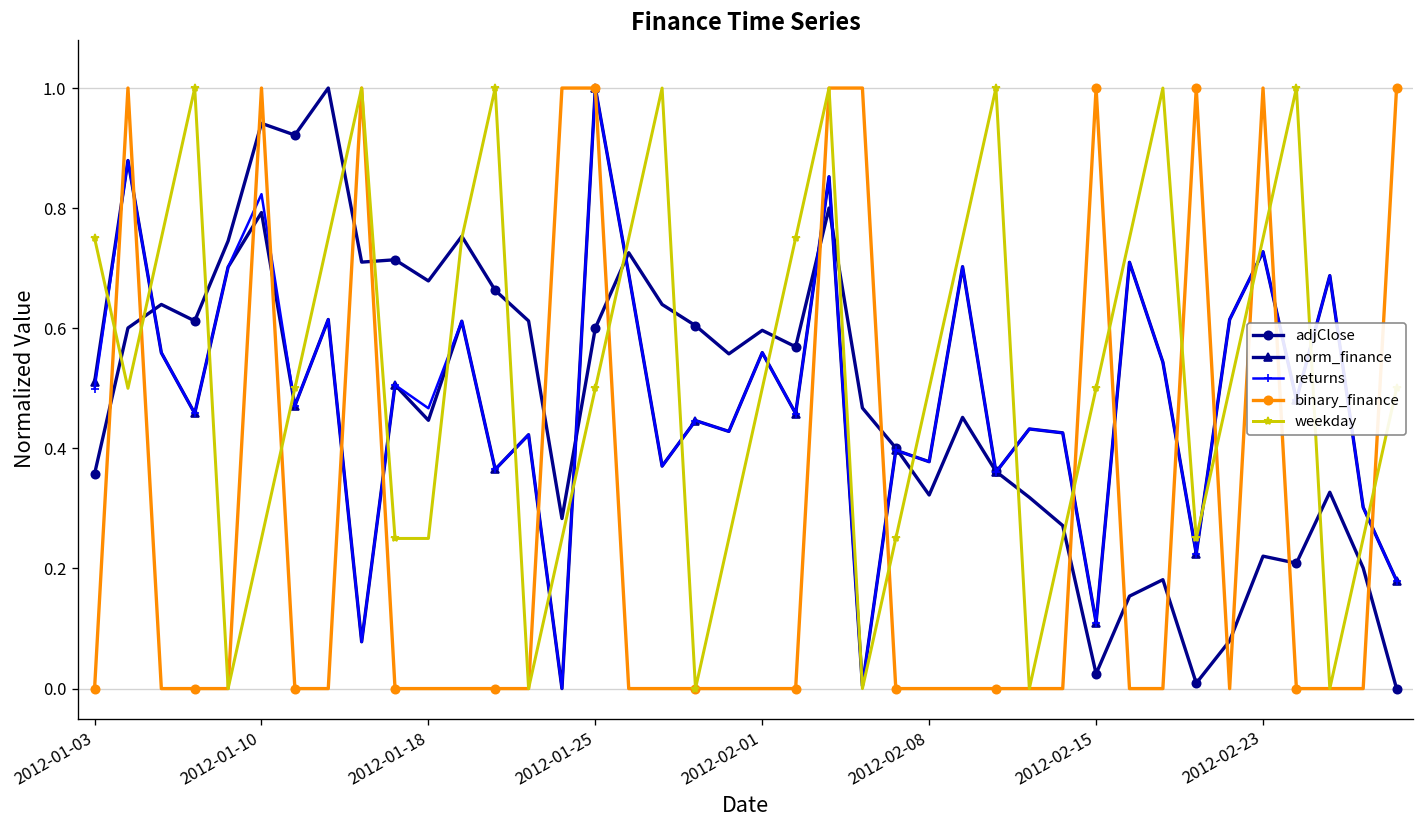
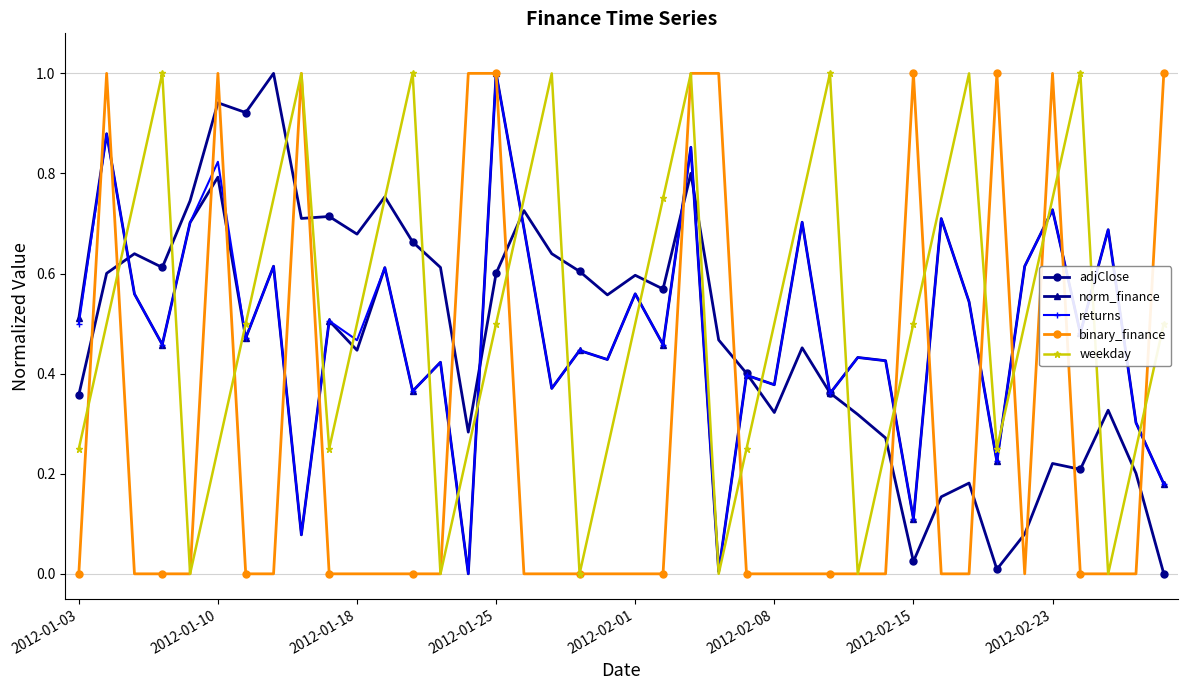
weekday, 2012-01-03: 0.75 -> 0.25
weekday, 2012-01-18: 0.25 -> 0.50
